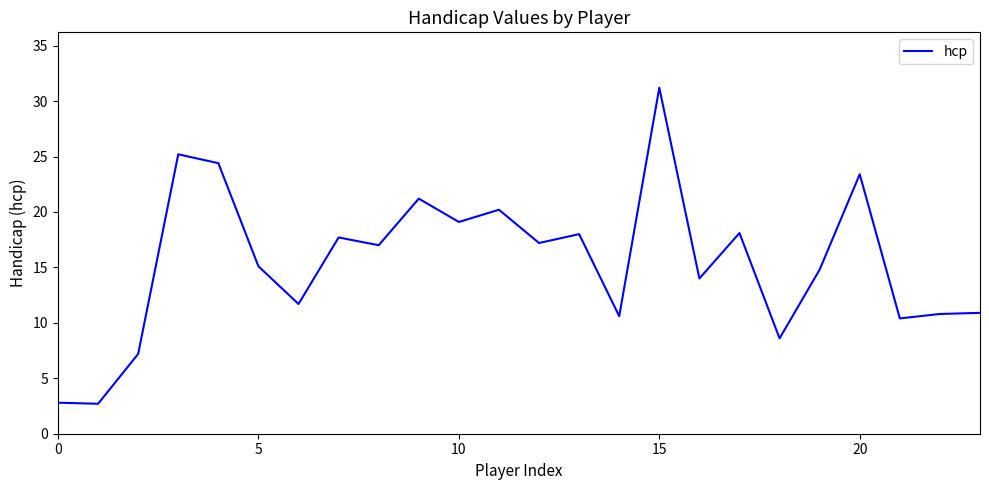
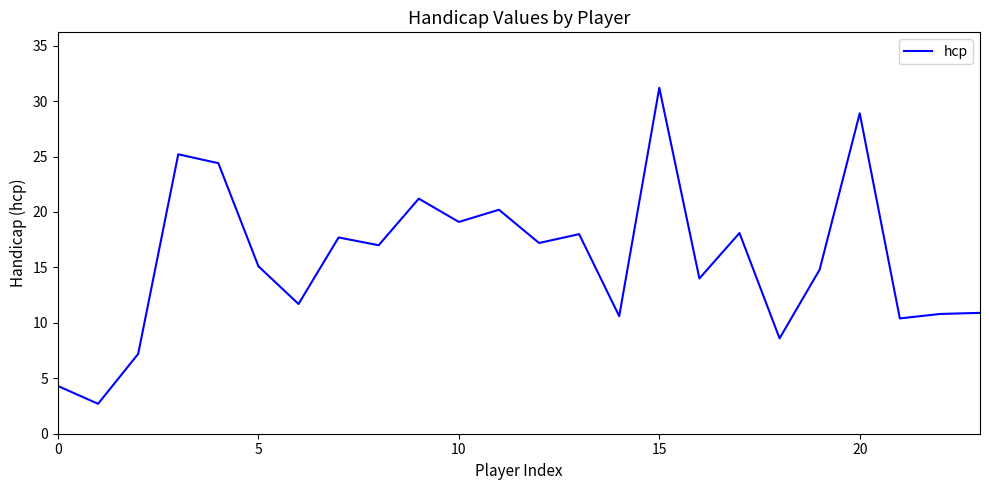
0: 2.8 -> 4.3
20: 23.4 -> 28.9
